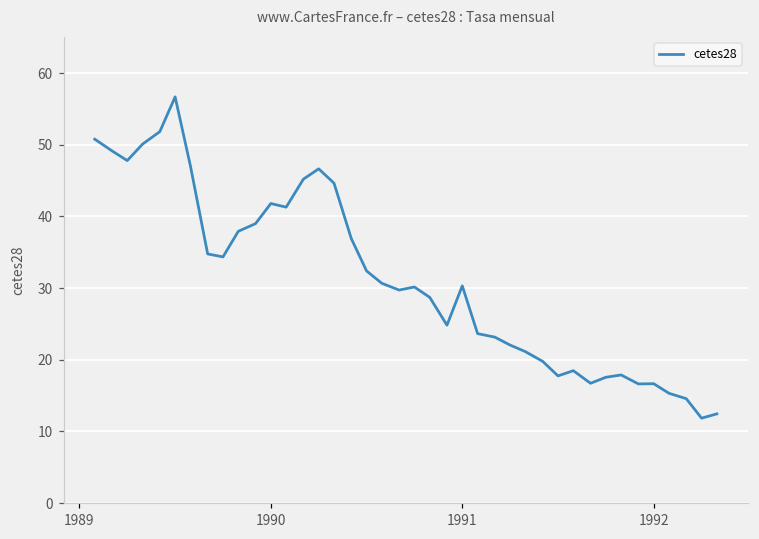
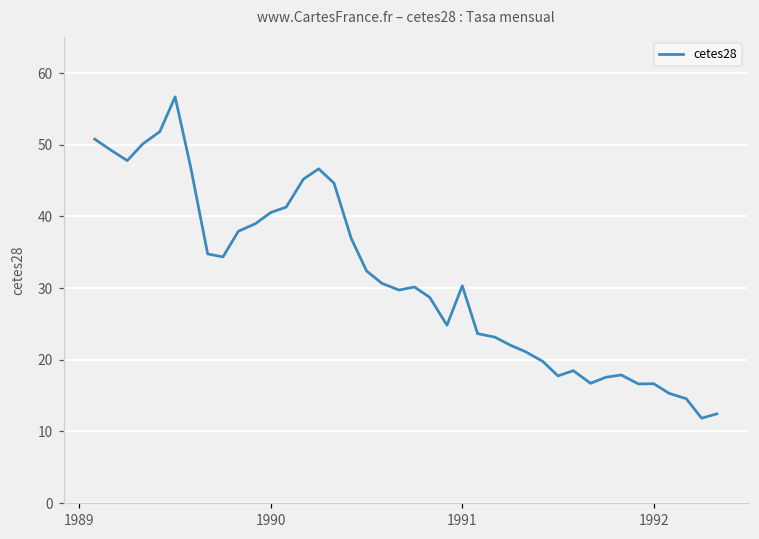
1990: 42 -> 41
